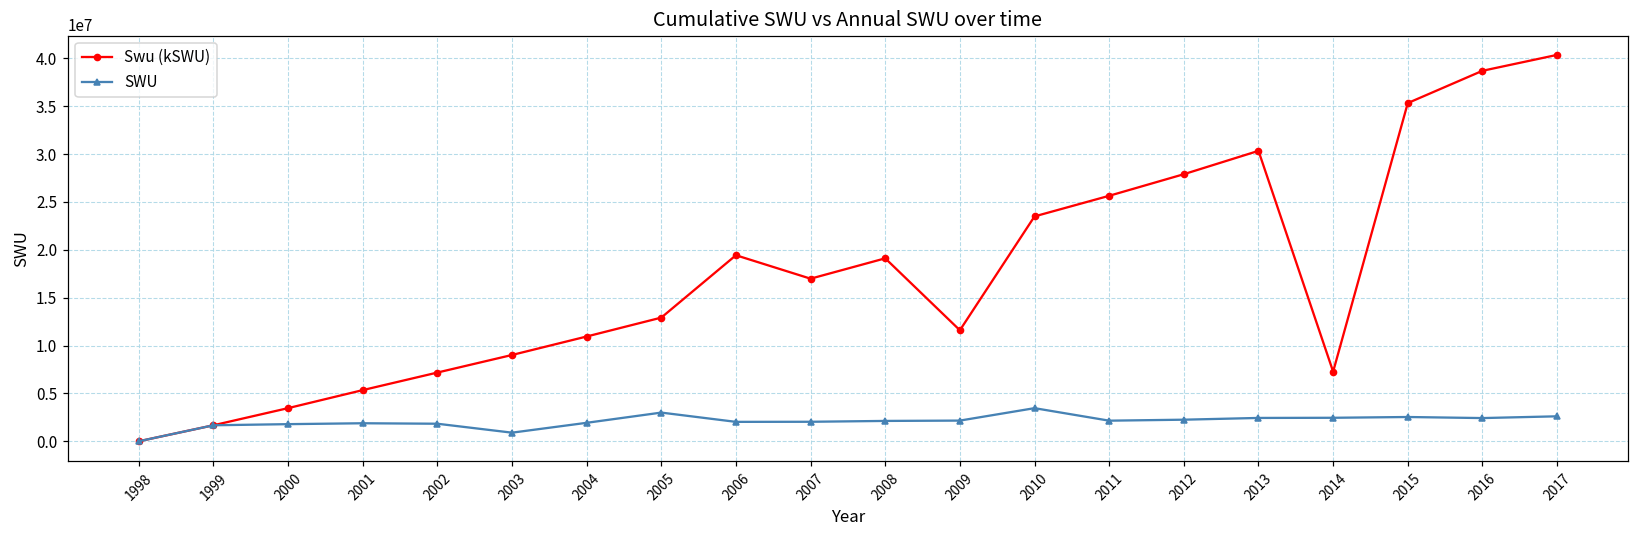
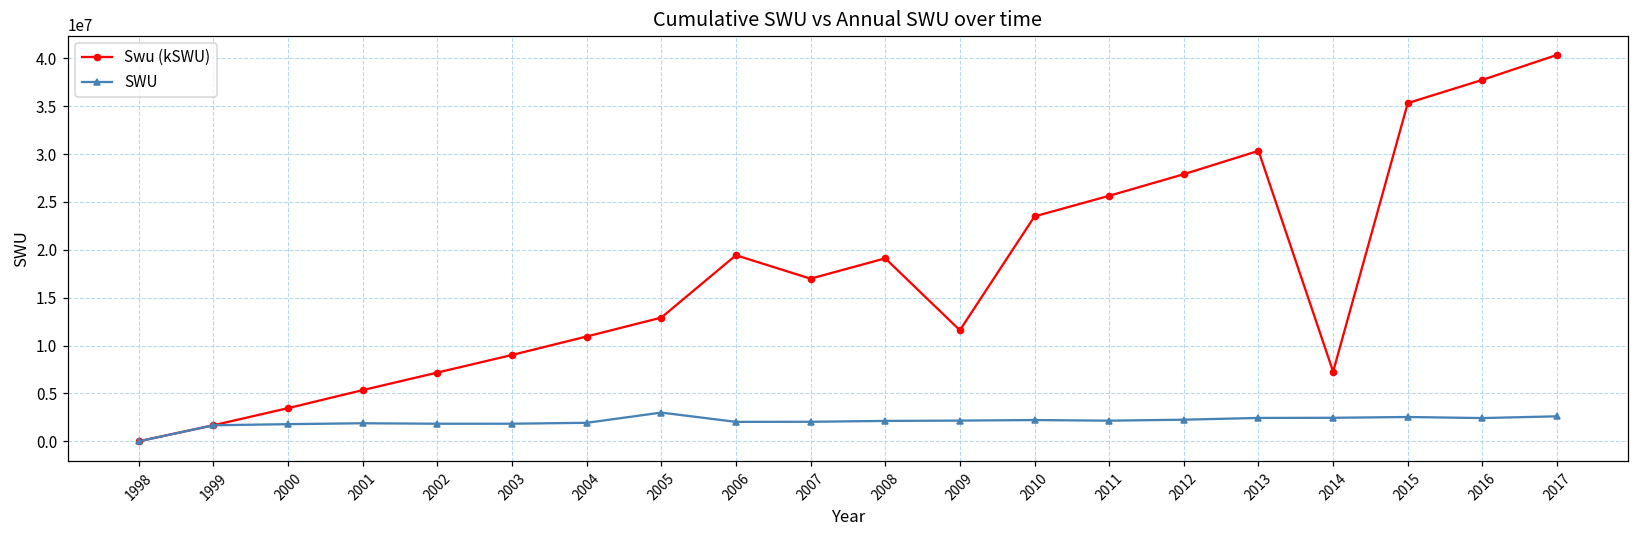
SWU, 2003: 1000000 -> 2000000
SWU, 2010: 3000000 -> 2000000
Swu (kSWU), 2016: 39000000 -> 38000000
